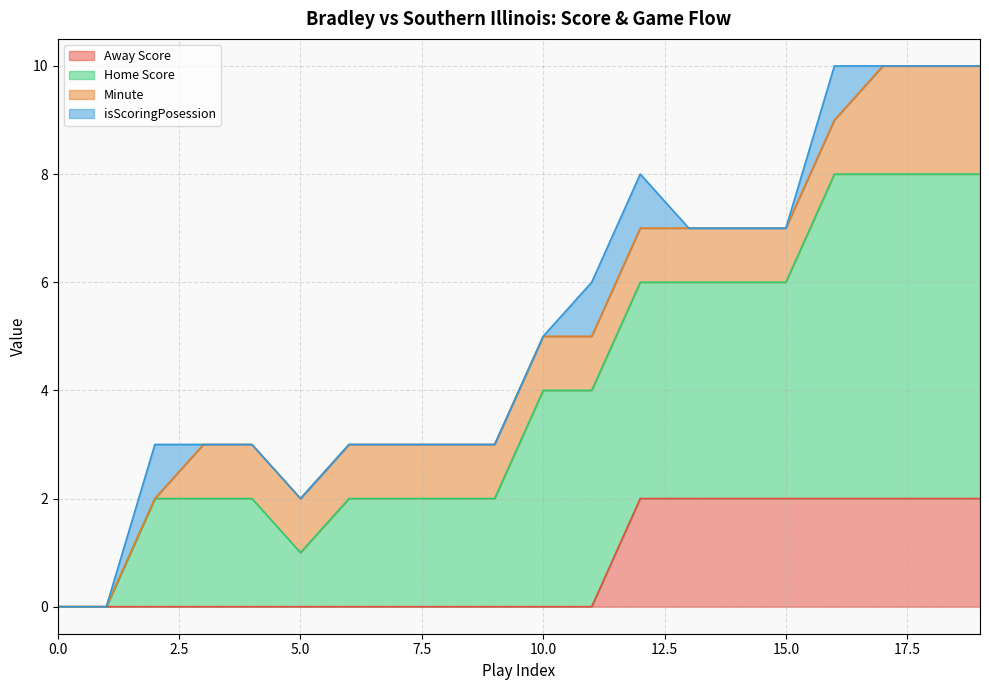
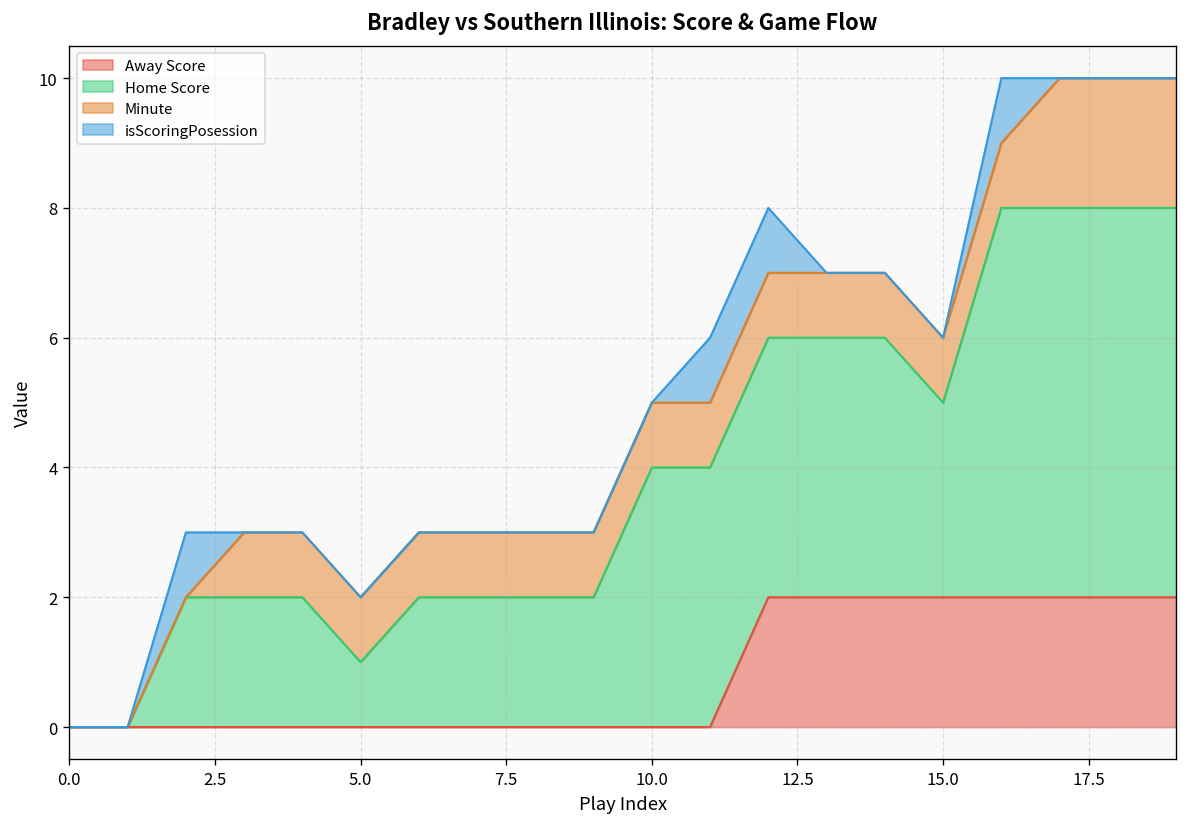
Home Score, 15.0: 4 -> 3
